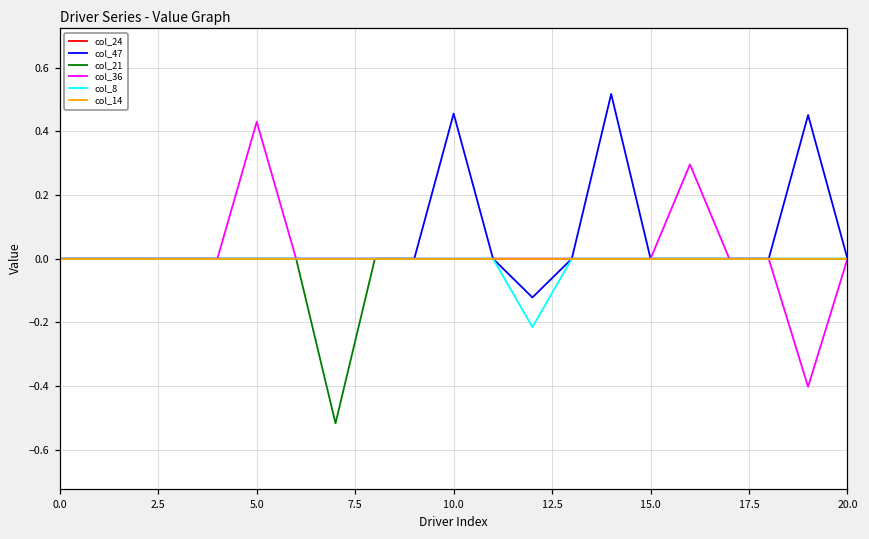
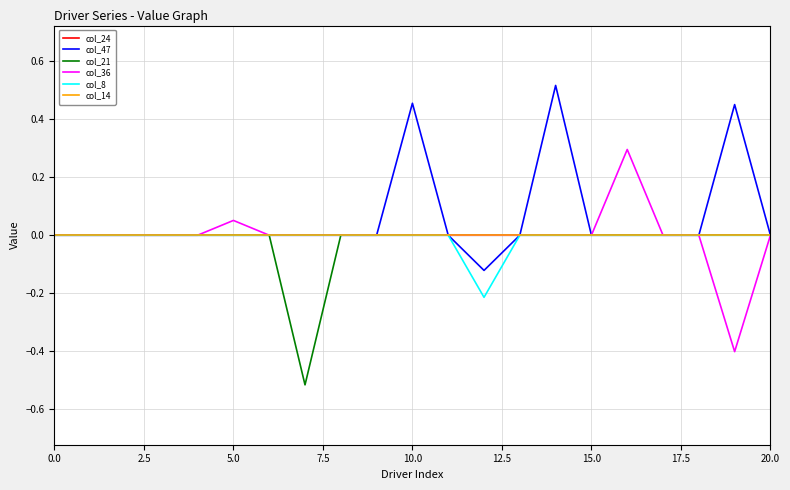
col_36, 5.0: 0.43 -> 0.05
